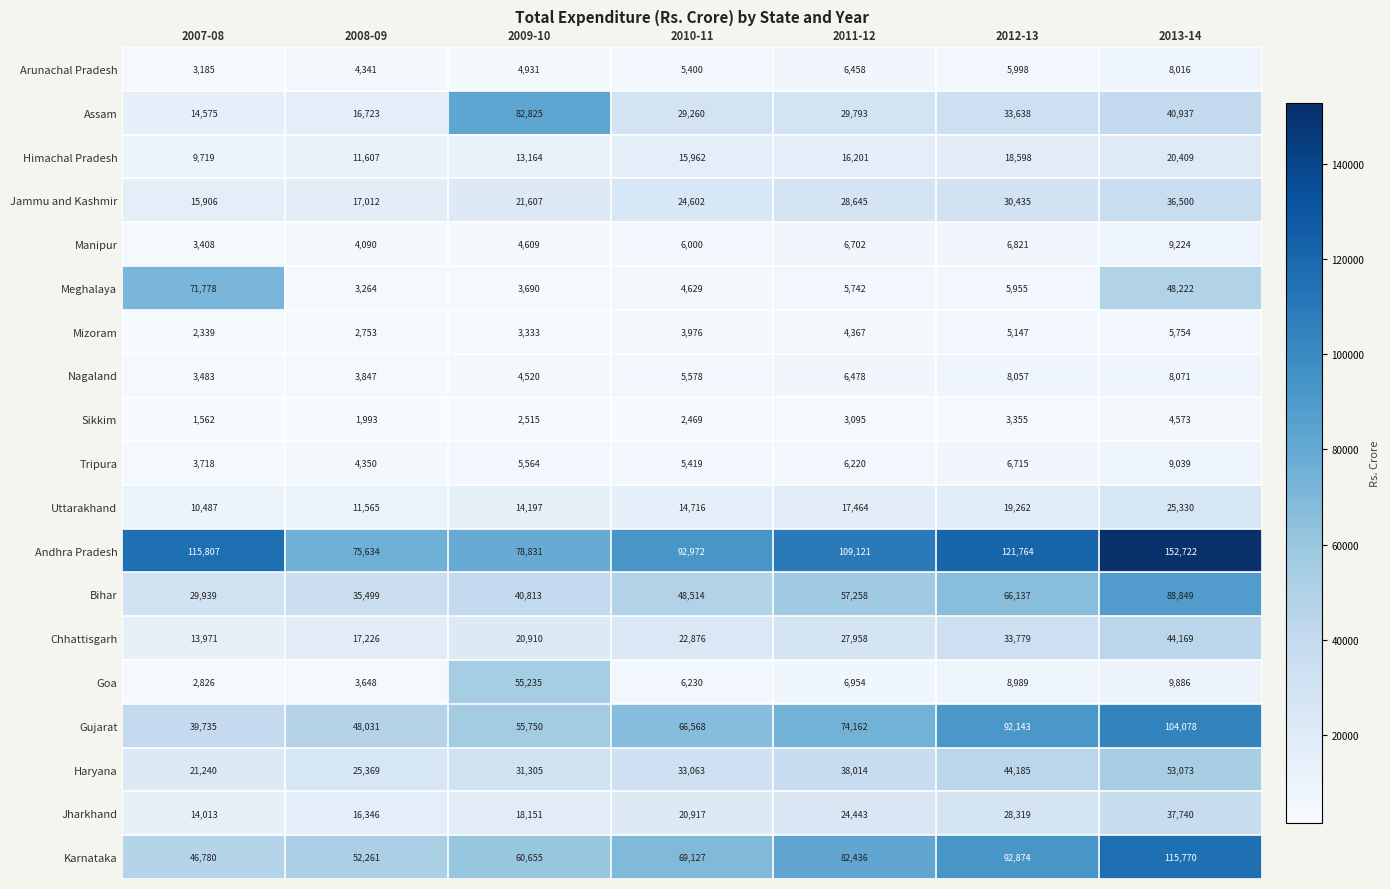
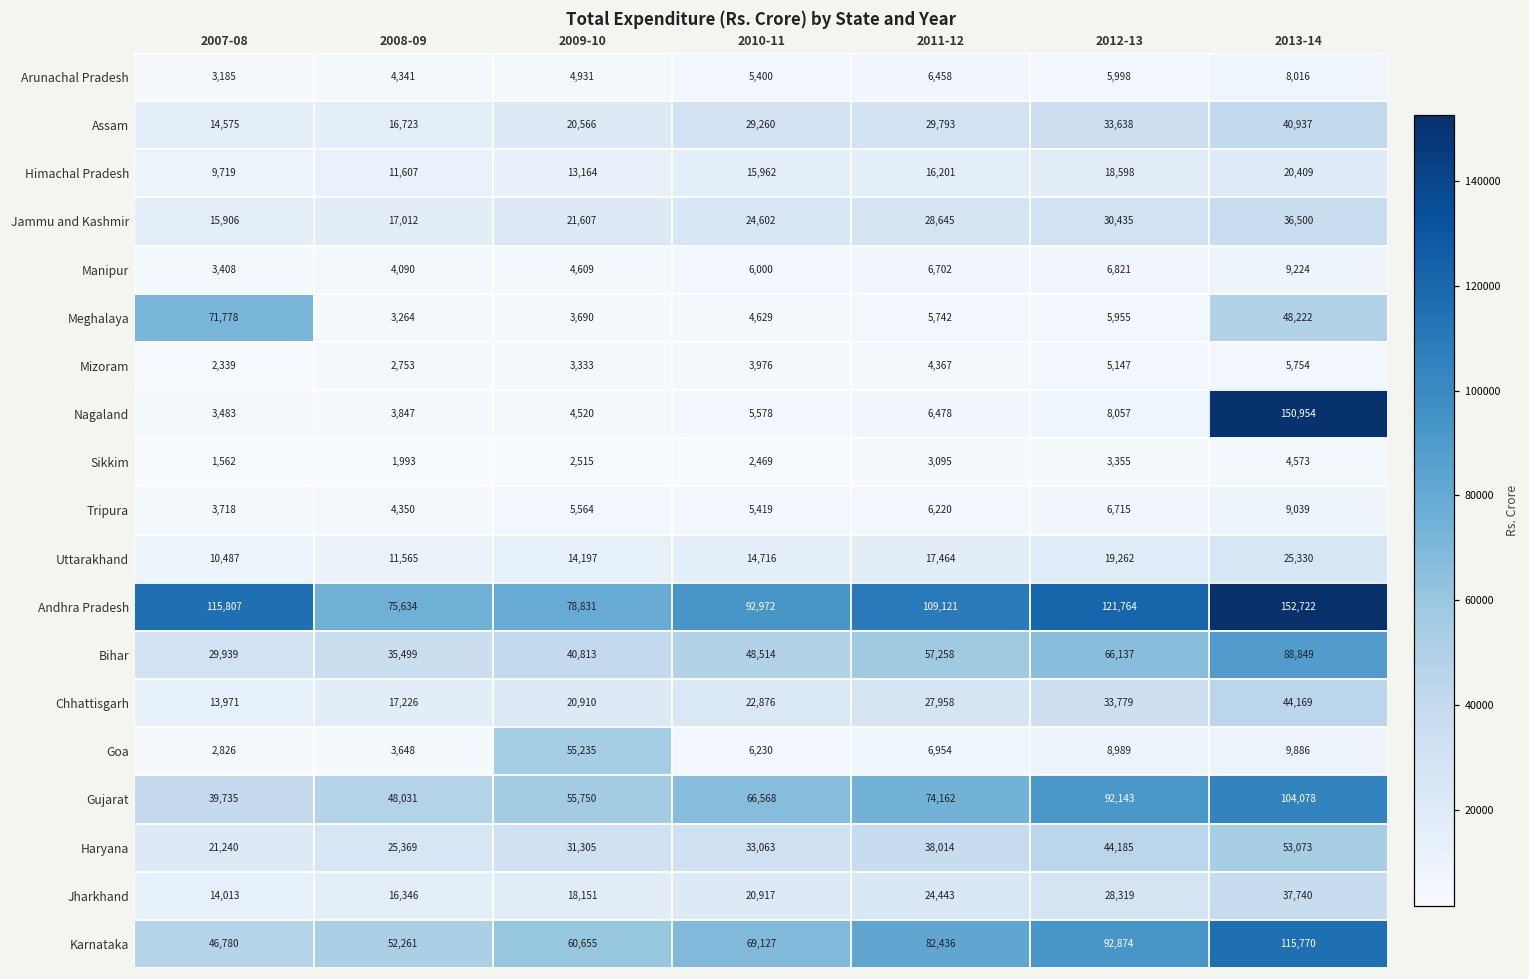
Assam, 2009-10: 82,825 -> 20,566
Nagaland, 2013-14: 8,071 -> 150,954
